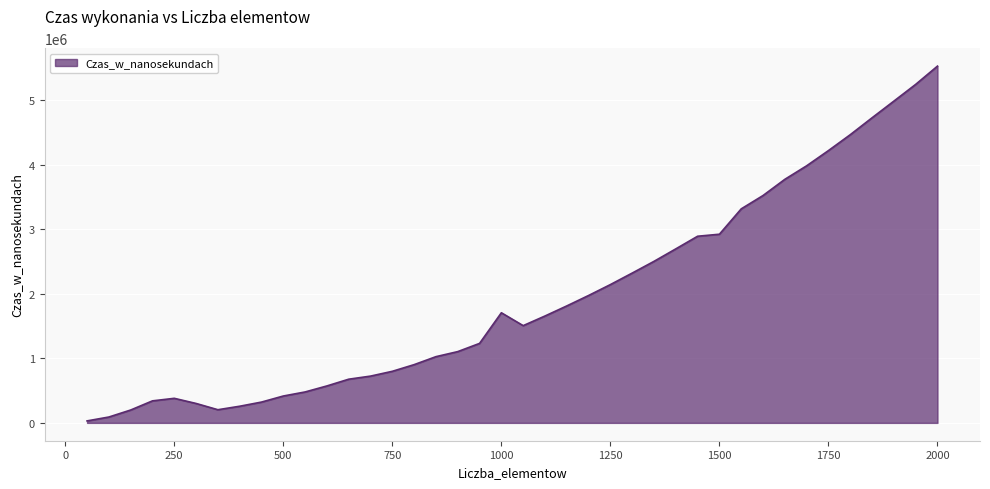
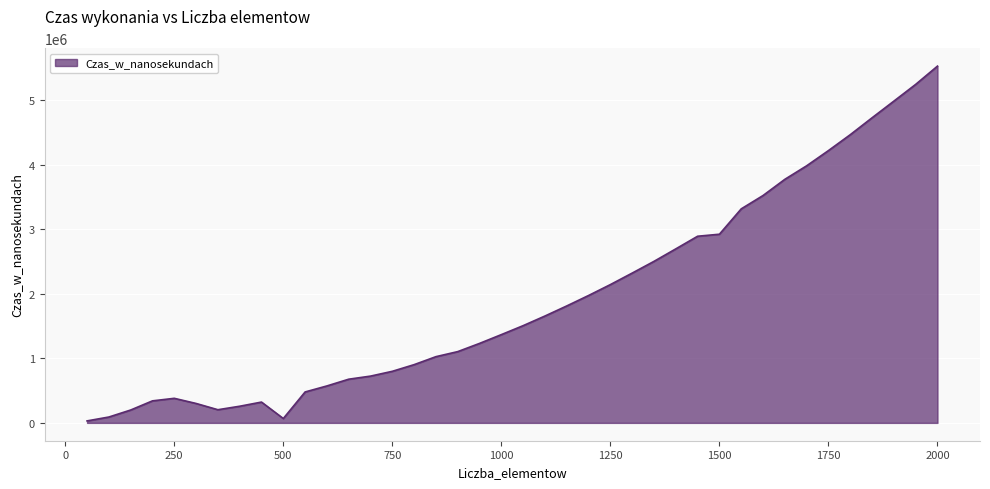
500: 400000 -> 100000
1000: 1700000 -> 1400000
